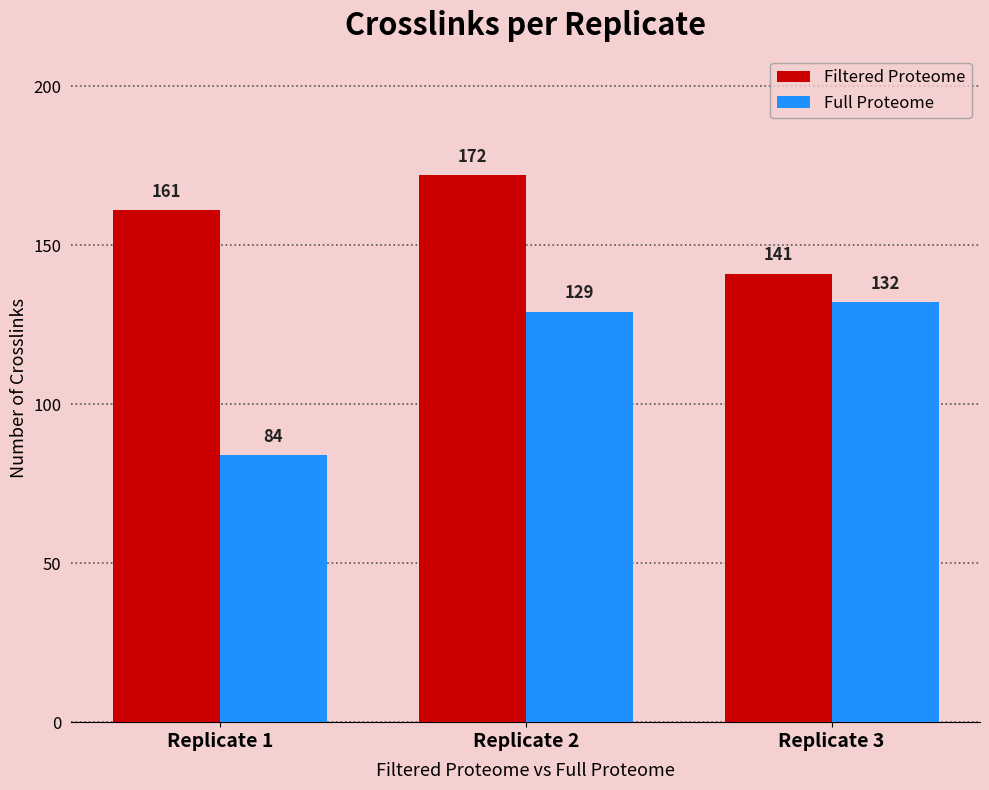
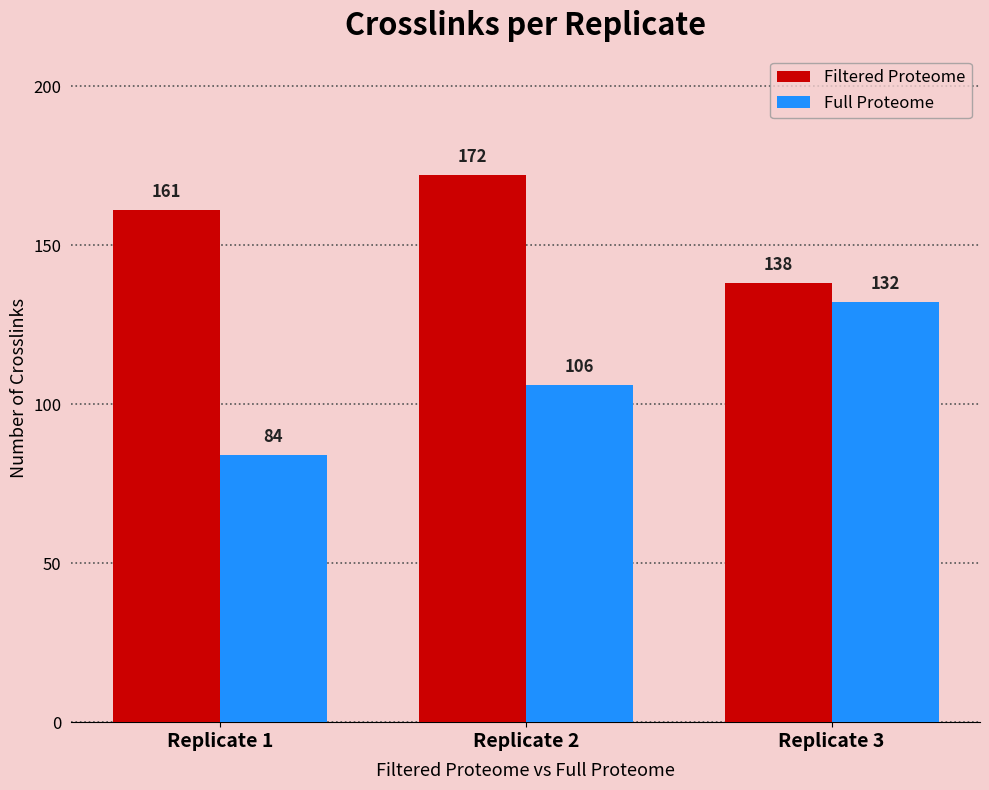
Full Proteome, Replicate 2: 129 -> 106
Filtered Proteome, Replicate 3: 141 -> 138
